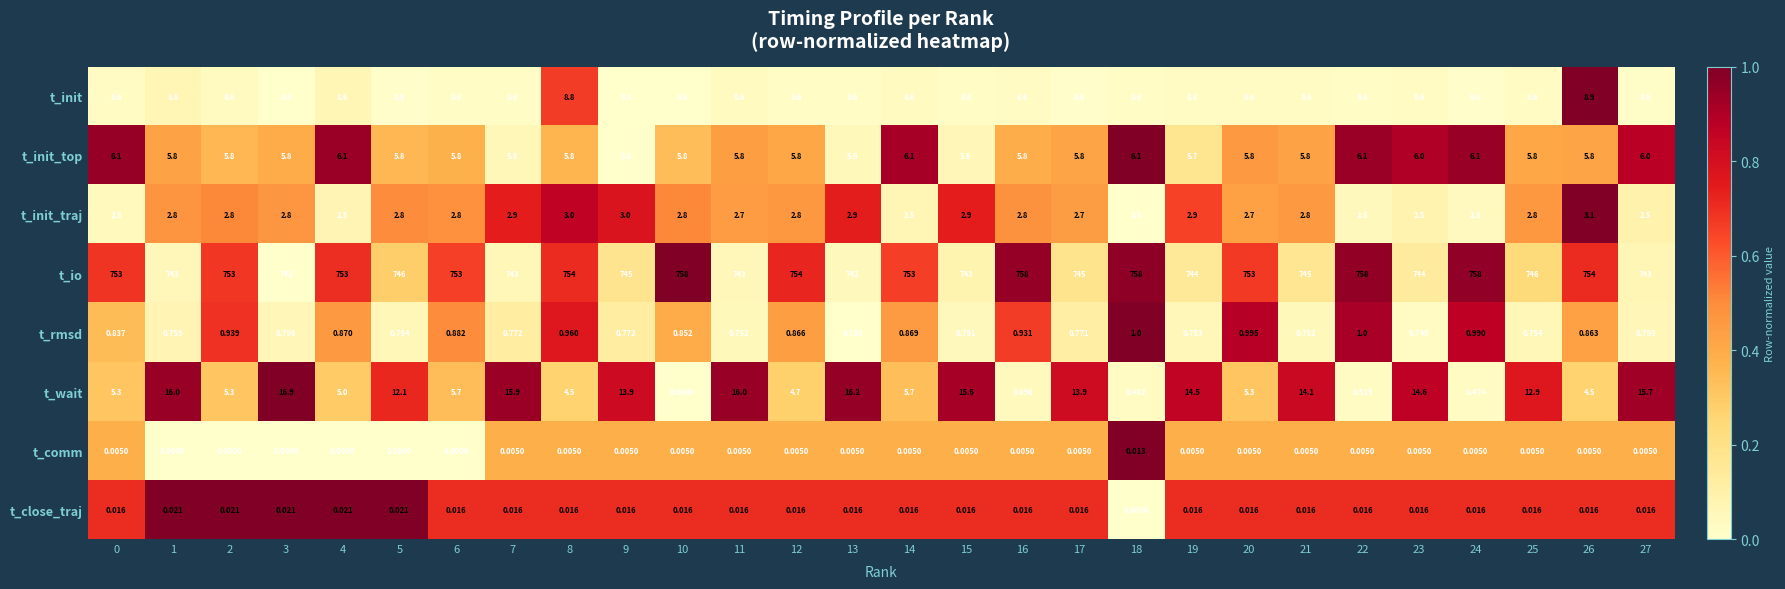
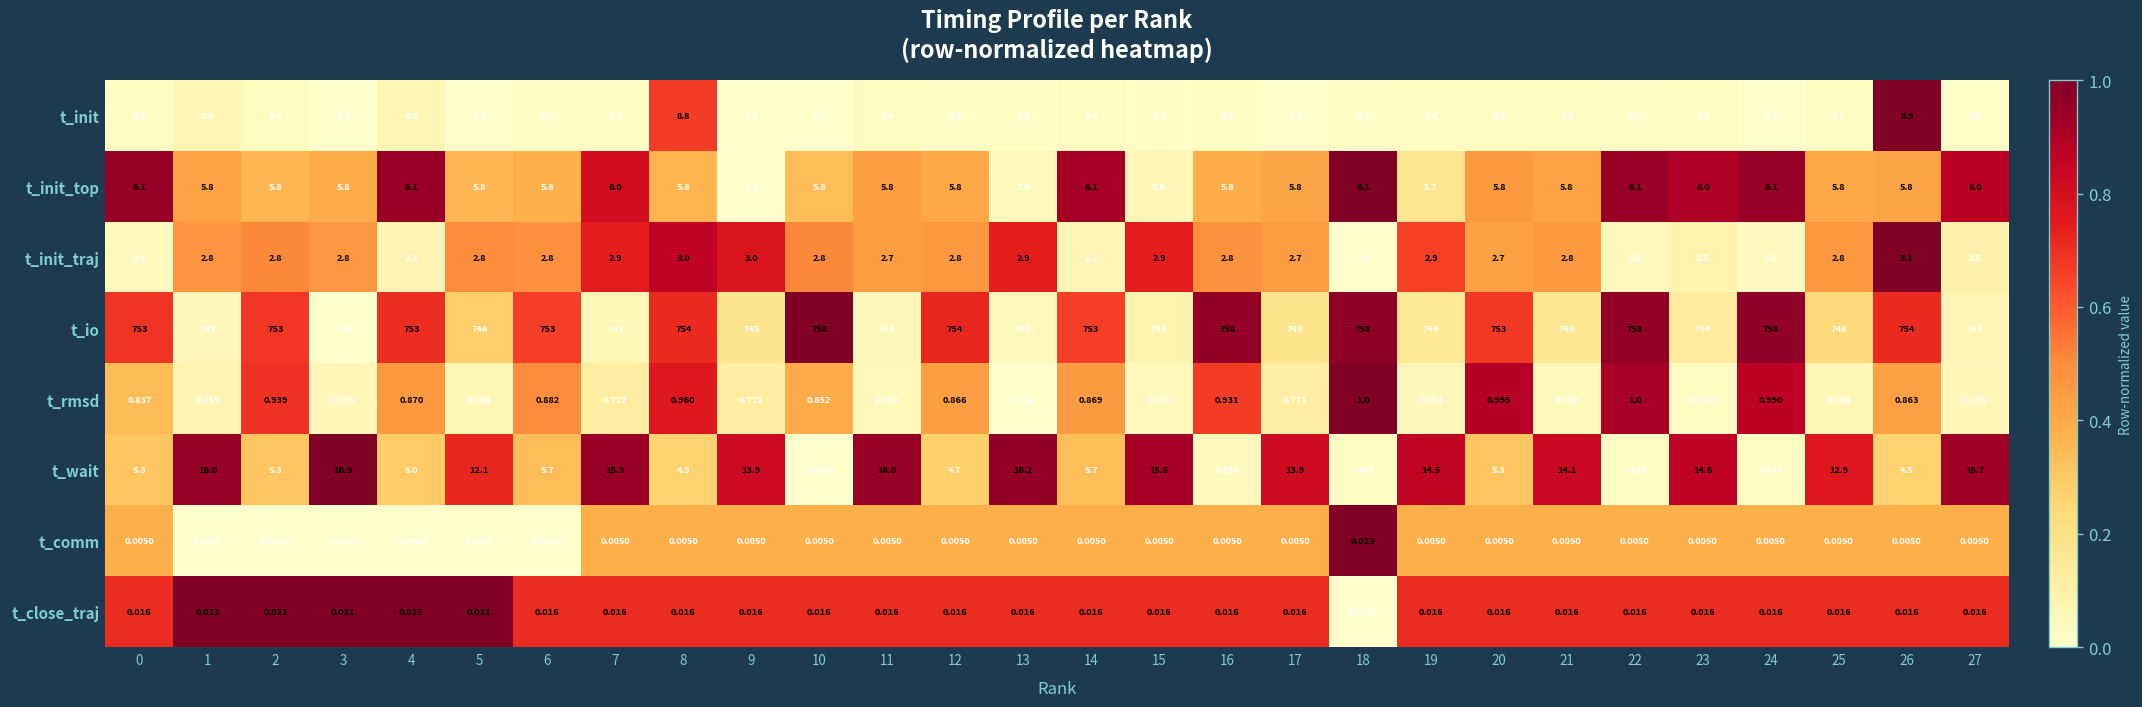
t_init_top, 7: 5.6 -> 6.0
